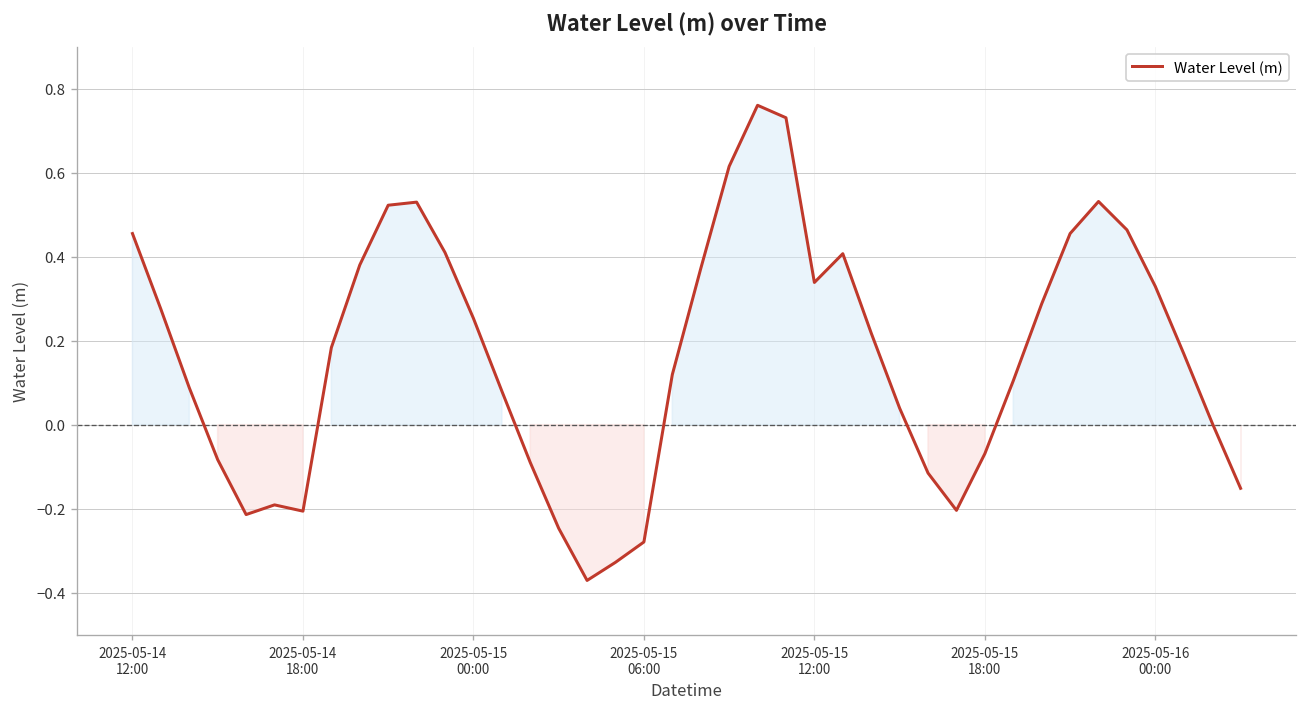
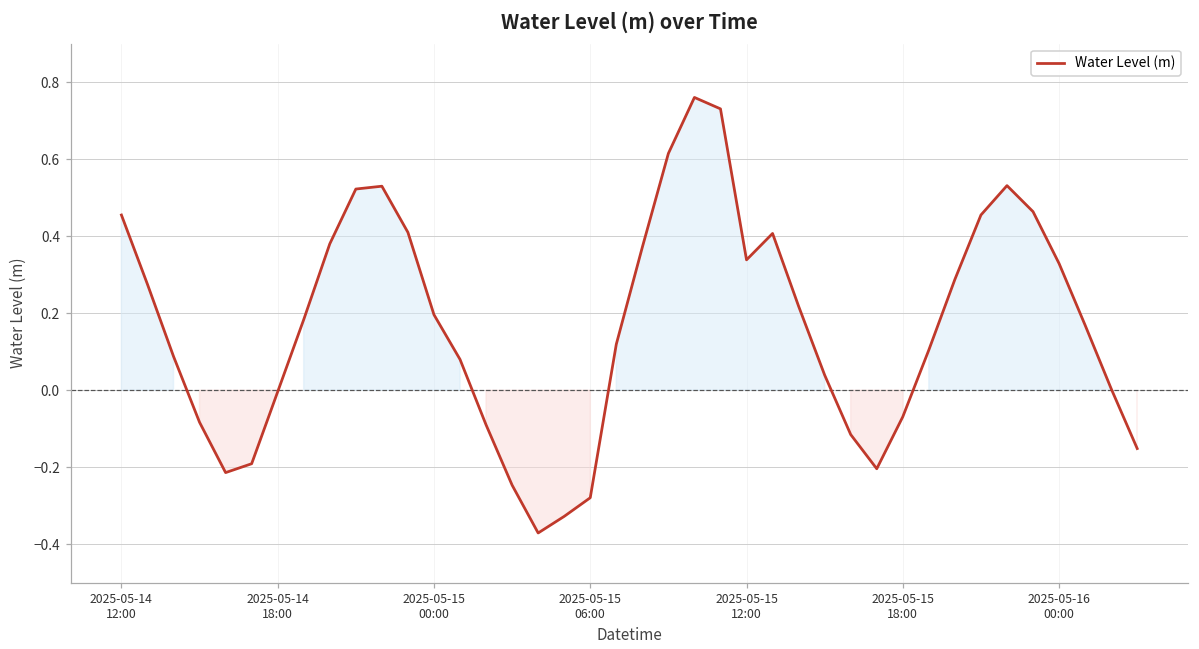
2025-05-14 18:00: -0.21 -> 0.00
2025-05-15 00:00: 0.25 -> 0.20
